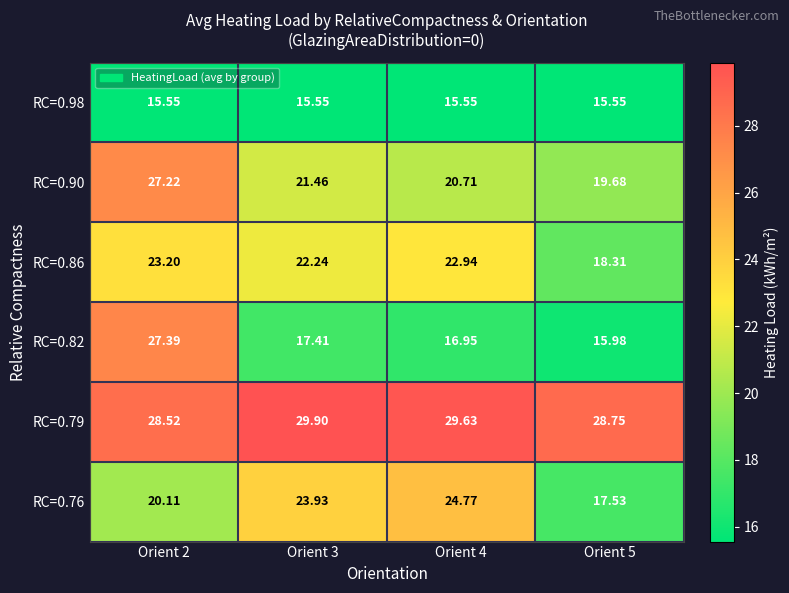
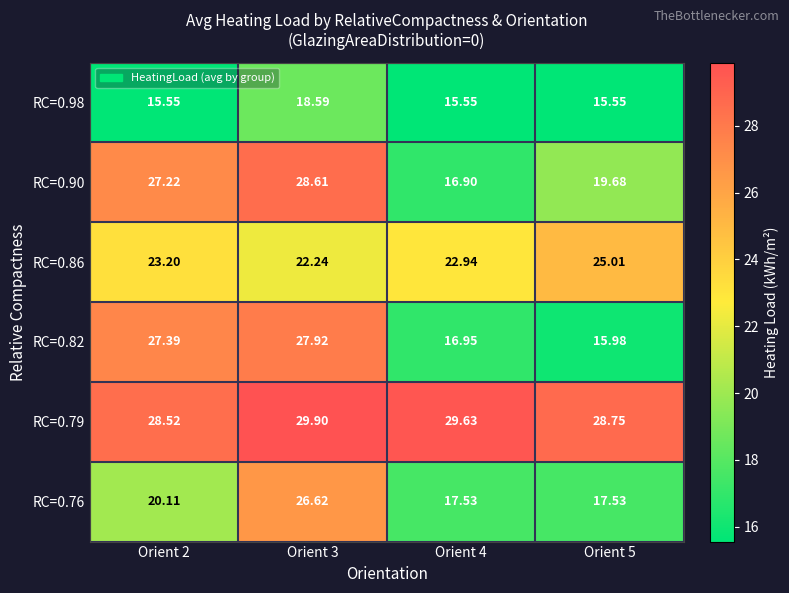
RC=0.98, Orient 3: 15.55 -> 18.59
RC=0.90, Orient 3: 21.46 -> 28.61
RC=0.90, Orient 4: 20.71 -> 16.90
RC=0.86, Orient 5: 18.31 -> 25.01
RC=0.82, Orient 3: 17.41 -> 27.92
RC=0.76, Orient 3: 23.93 -> 26.62
RC=0.76, Orient 4: 24.77 -> 17.53
